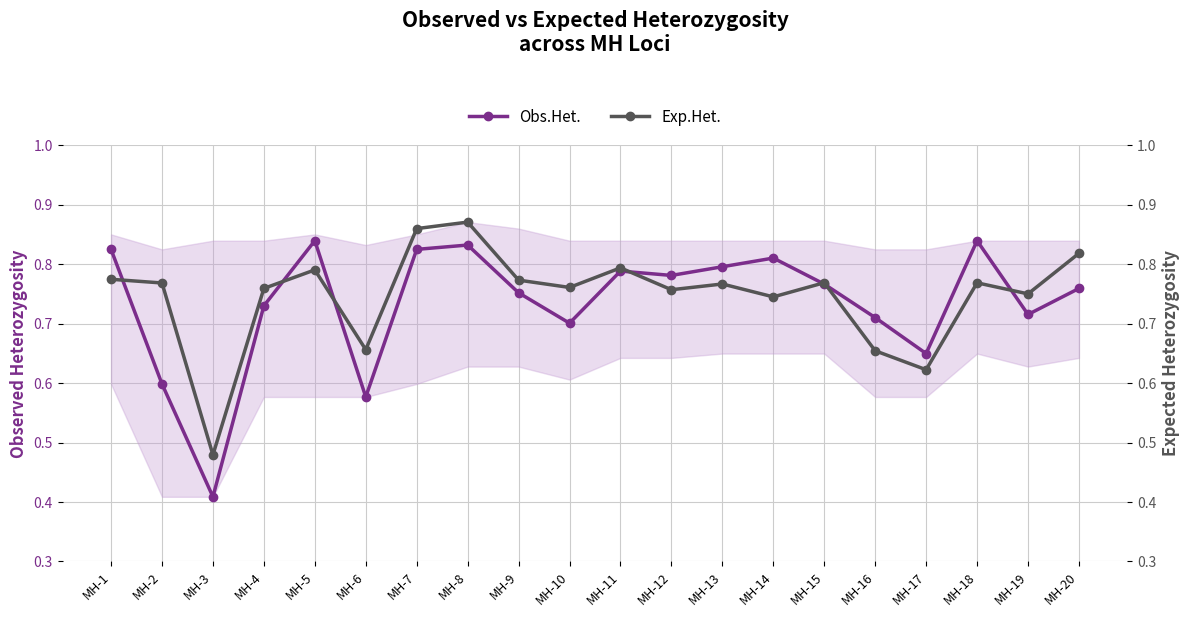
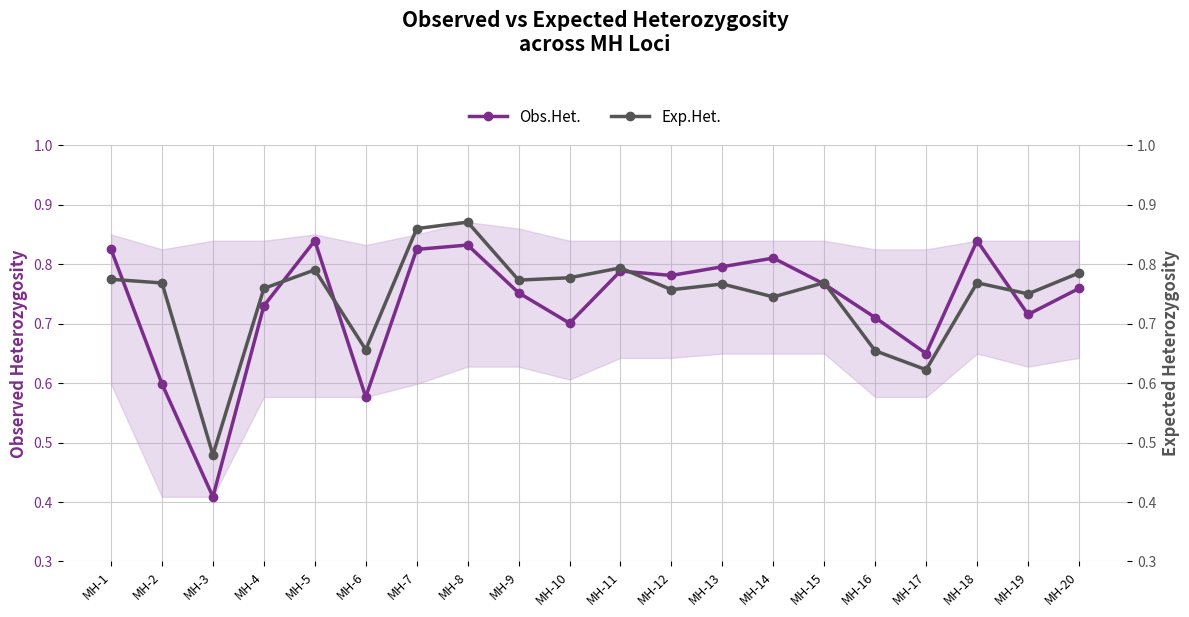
Exp.Het., MH-10: 0.76 -> 0.78
Exp.Het., MH-20: 0.82 -> 0.79
